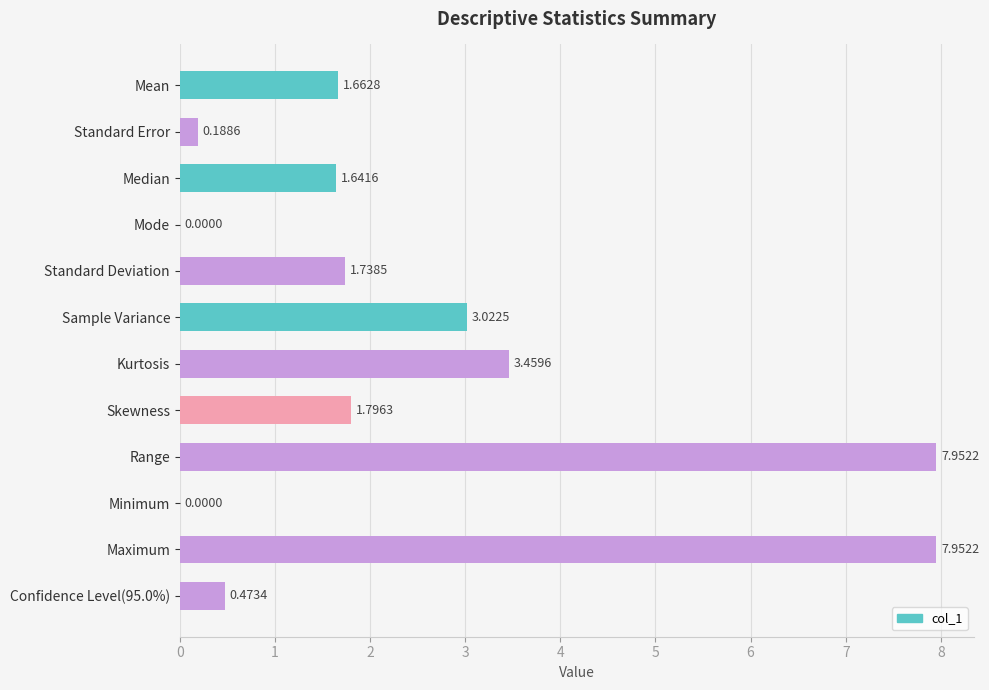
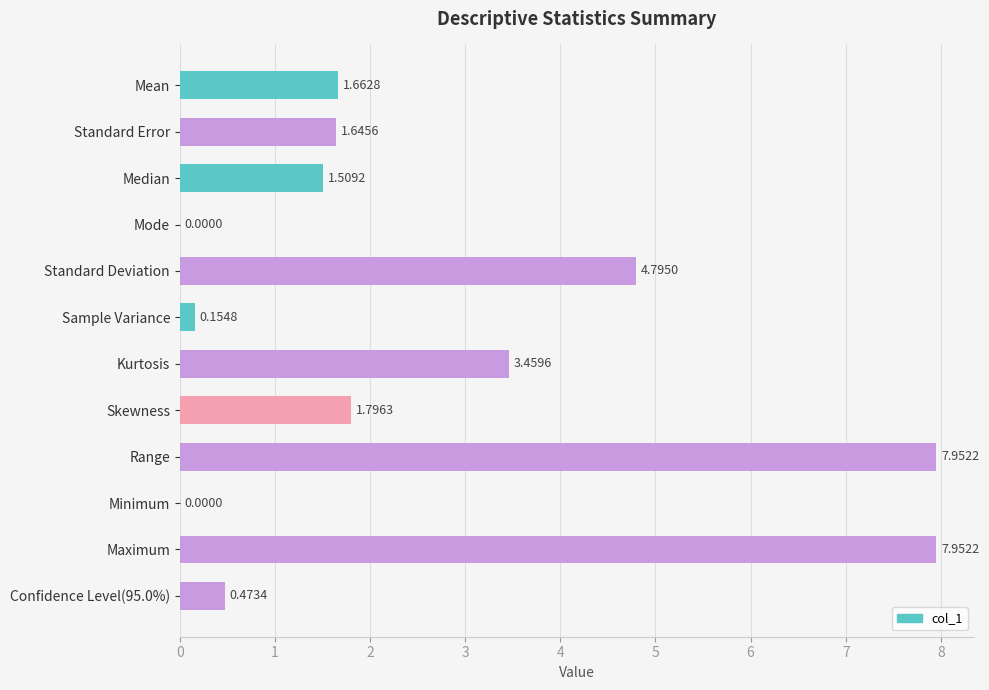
Standard Error: 0.1886 -> 1.6456
Median: 1.6416 -> 1.5092
Standard Deviation: 1.7385 -> 4.7950
Sample Variance: 3.0225 -> 0.1548
